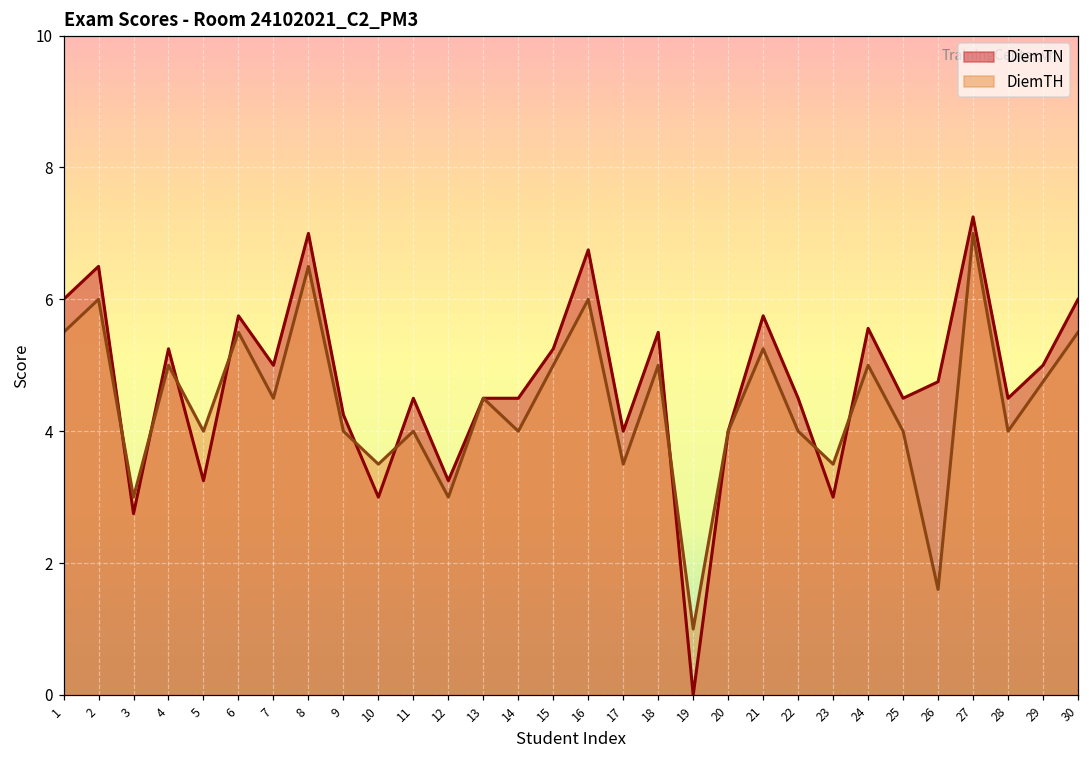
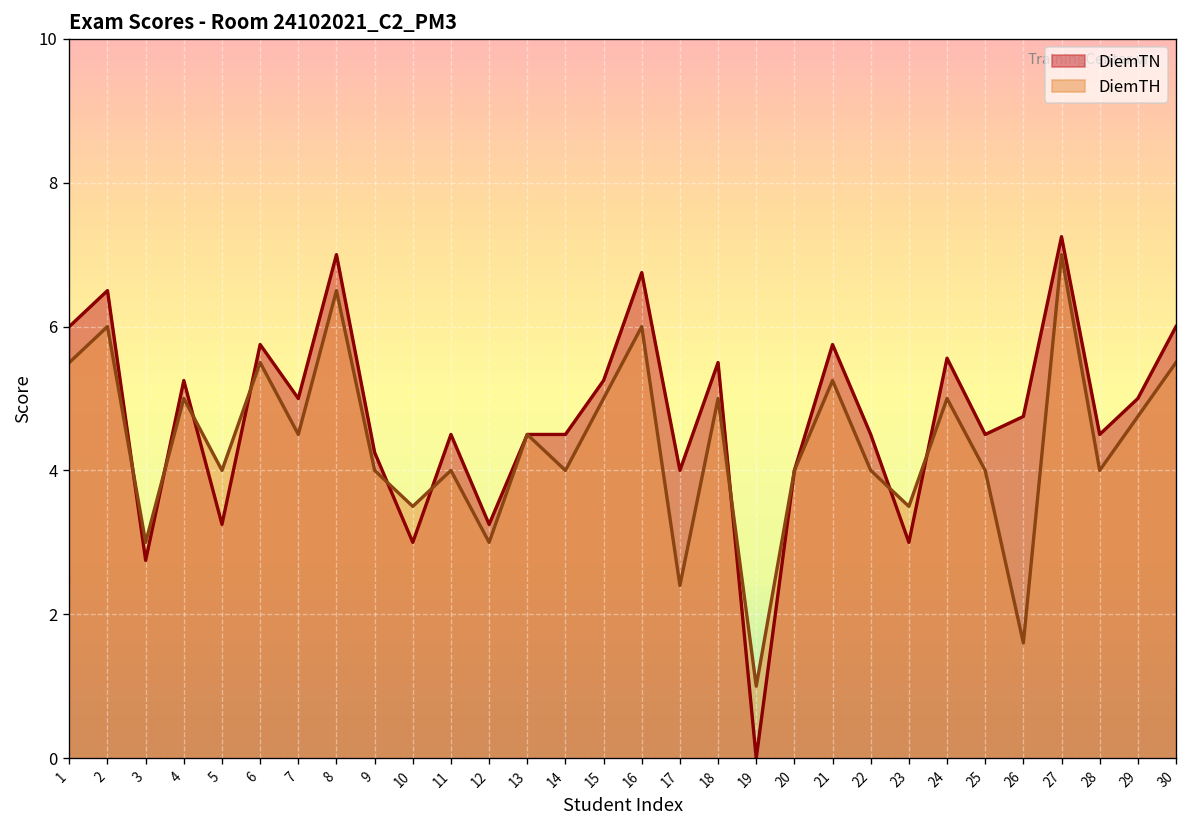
DiemTH, 17: 3.5 -> 2.4
